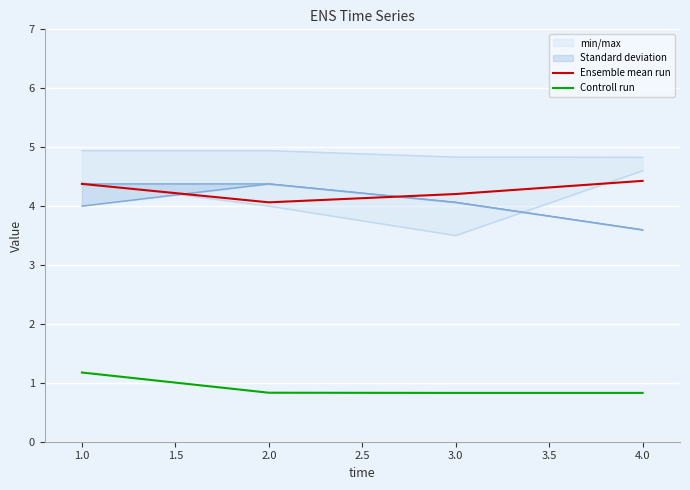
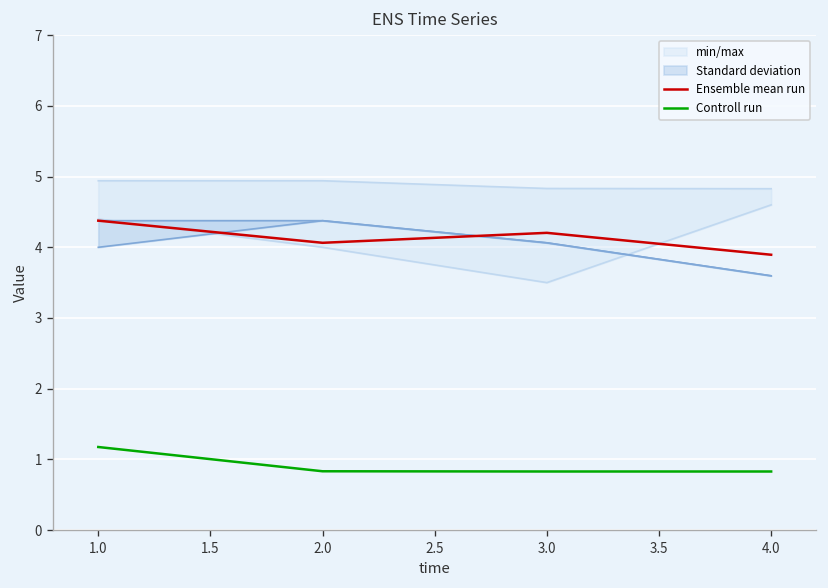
Ensemble mean run, 4.0: 4.4 -> 3.9
